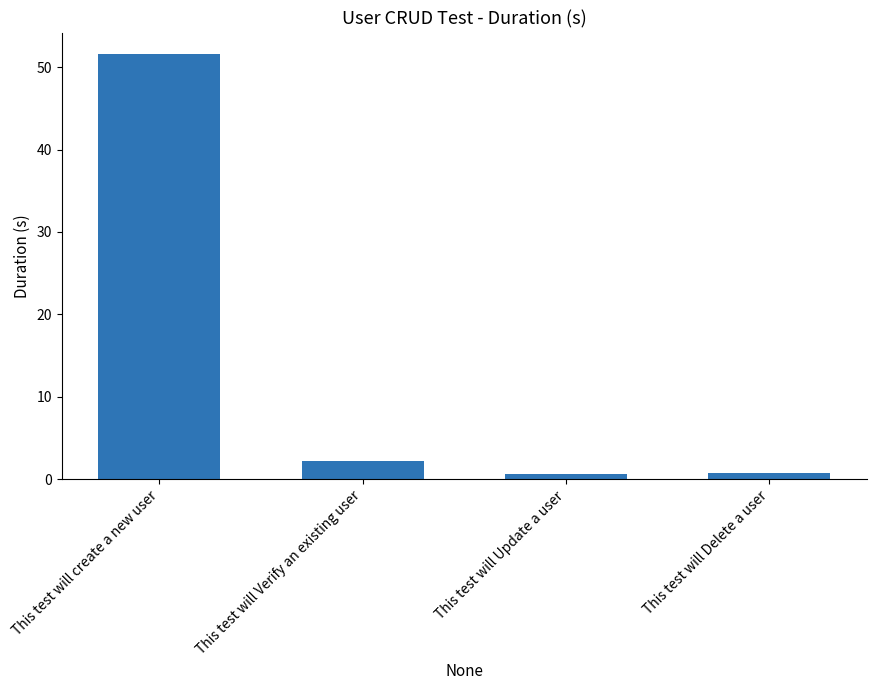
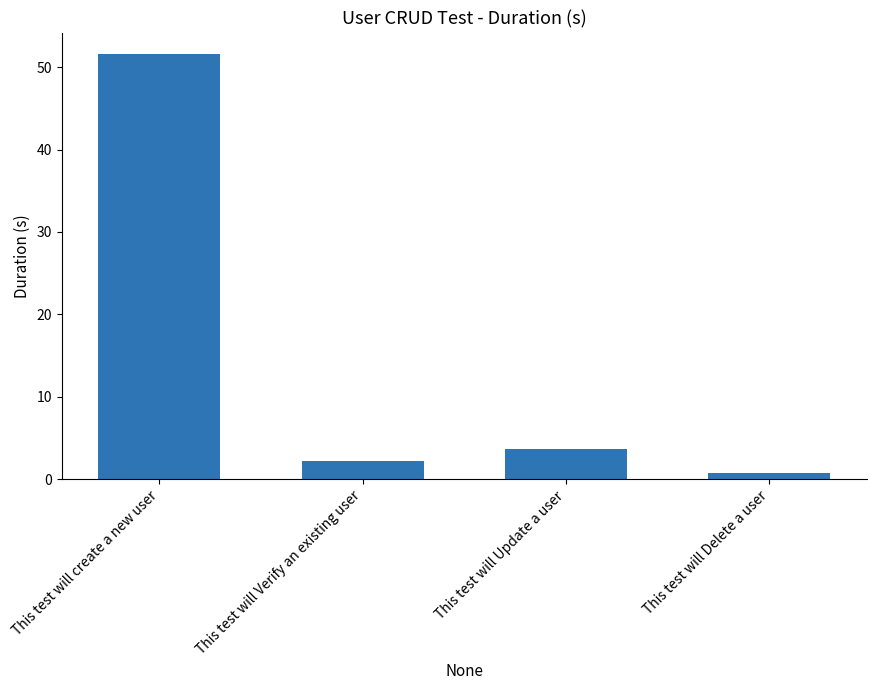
This test will Update a user: 1 -> 4
